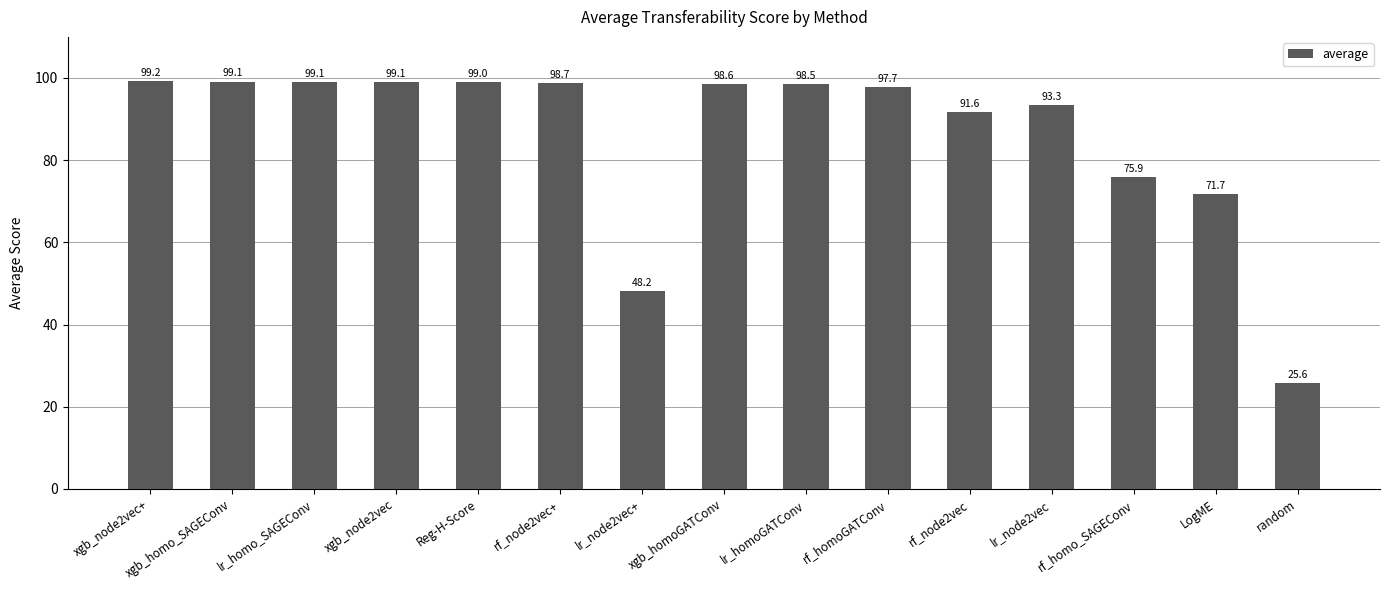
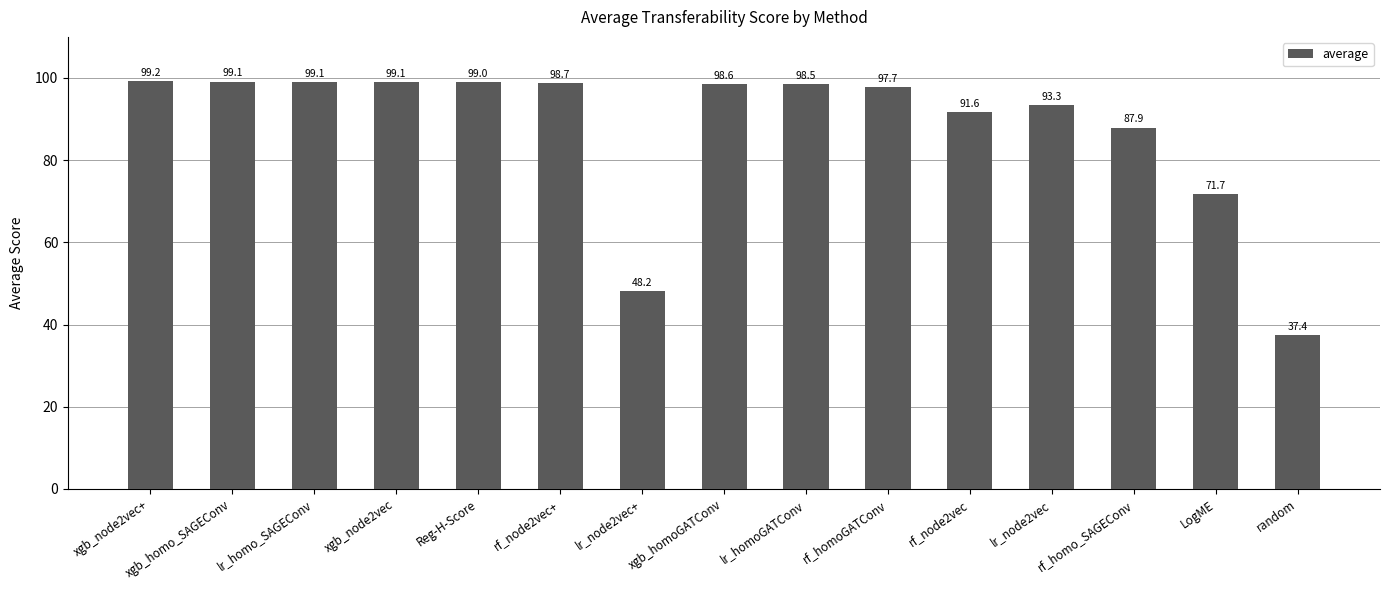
rf_homo_SAGEConv: 75.9 -> 87.9
random: 25.6 -> 37.4
